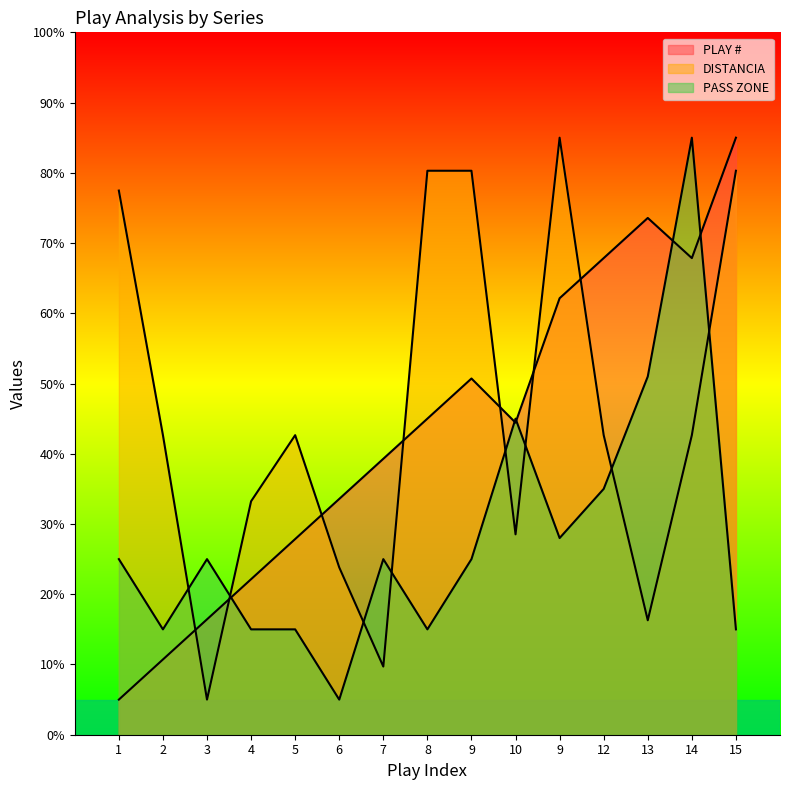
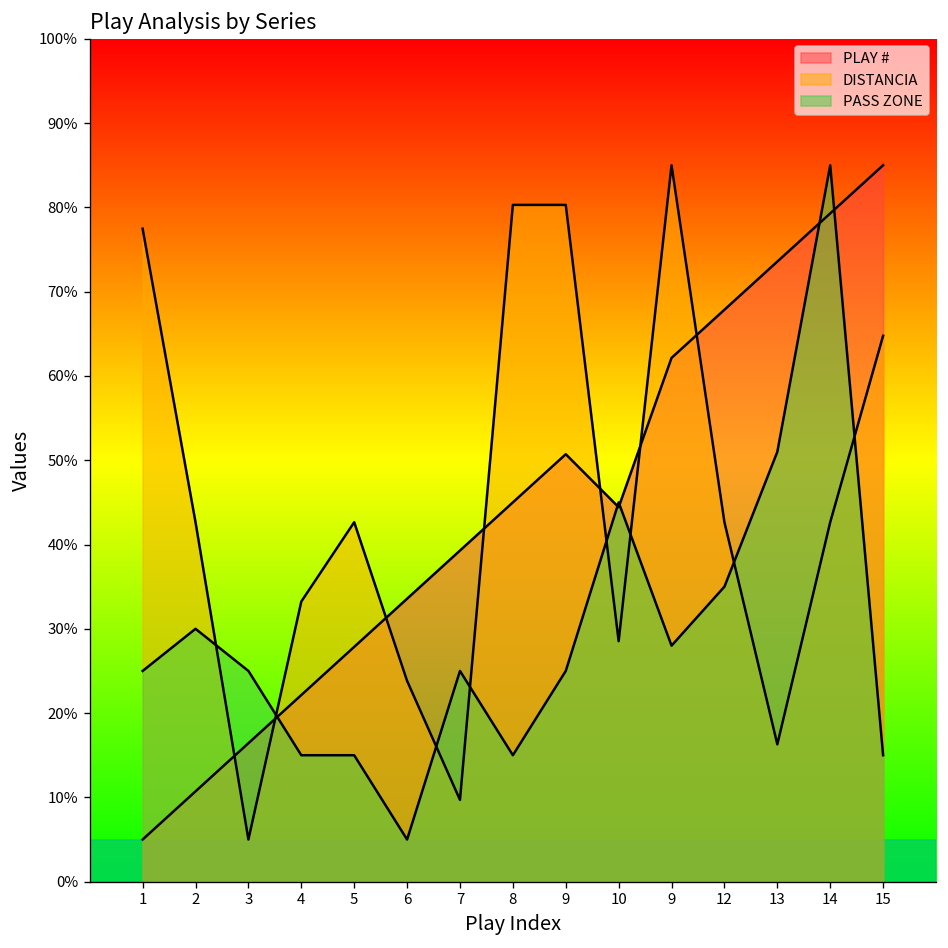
PASS ZONE, 2: 15% -> 30%
PLAY #, 14: 68% -> 79%
DISTANCIA, 15: 80% -> 65%
